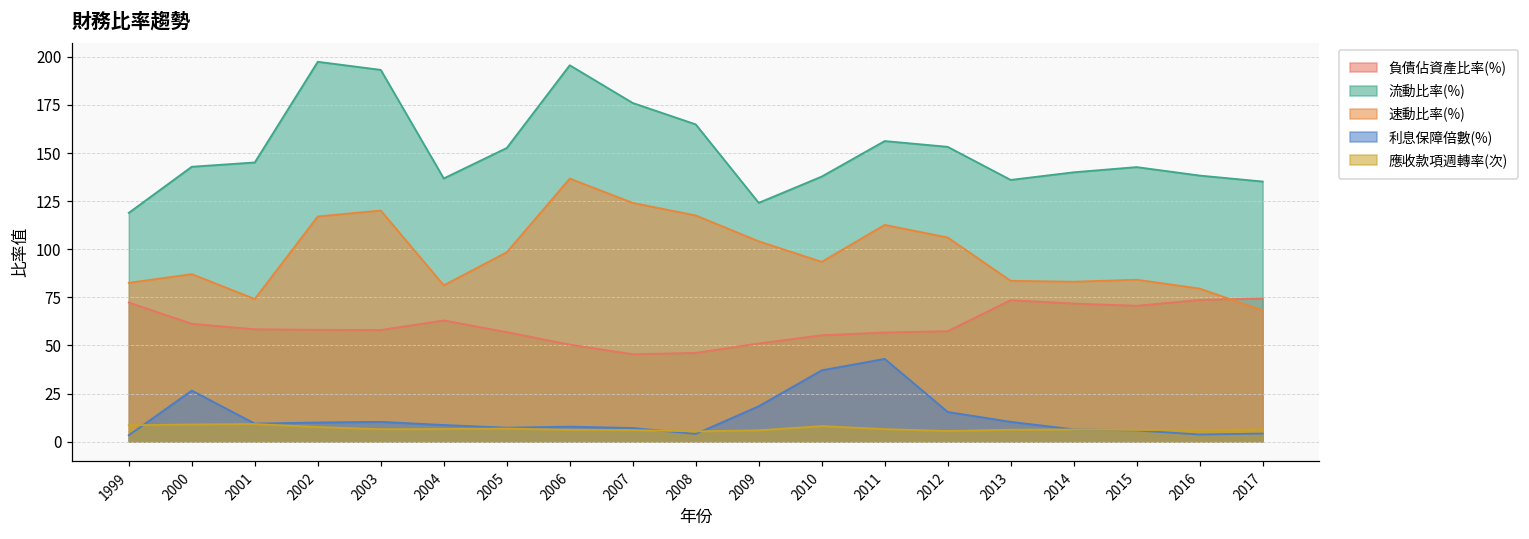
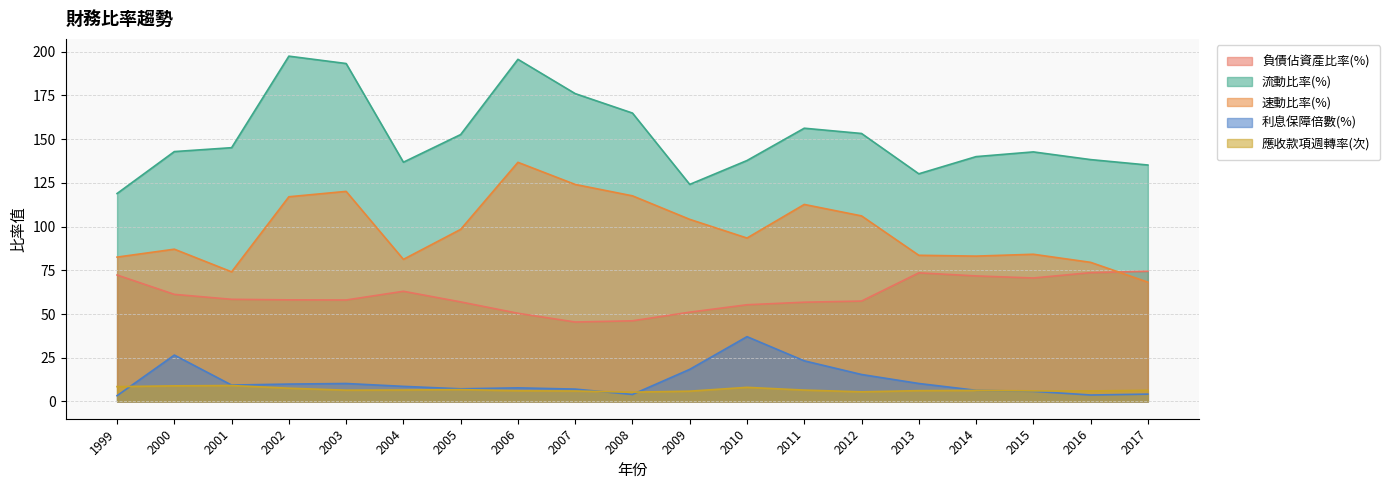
利息保障倍數(%), 2011: 43 -> 23
流動比率(%), 2013: 136 -> 130
